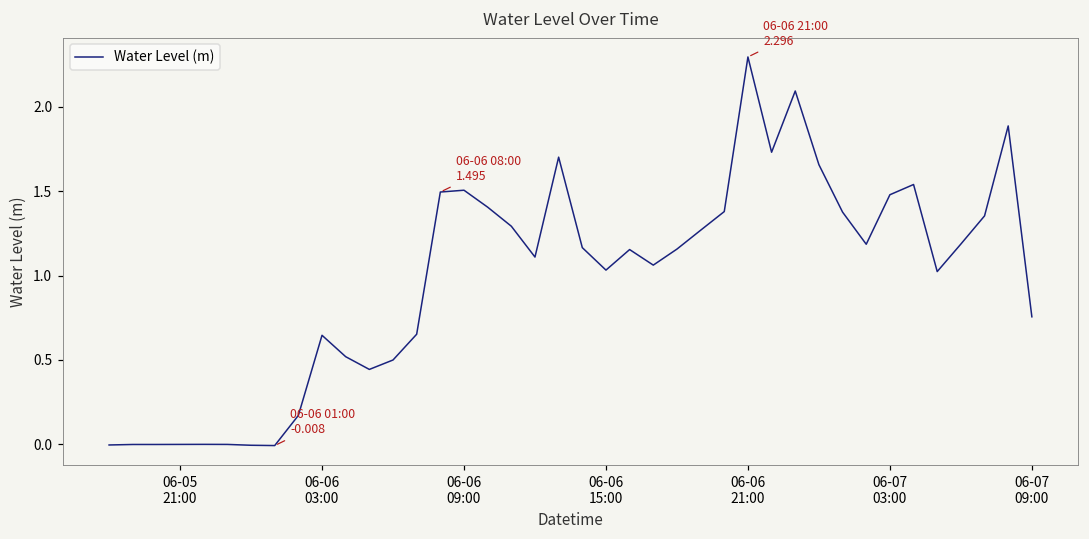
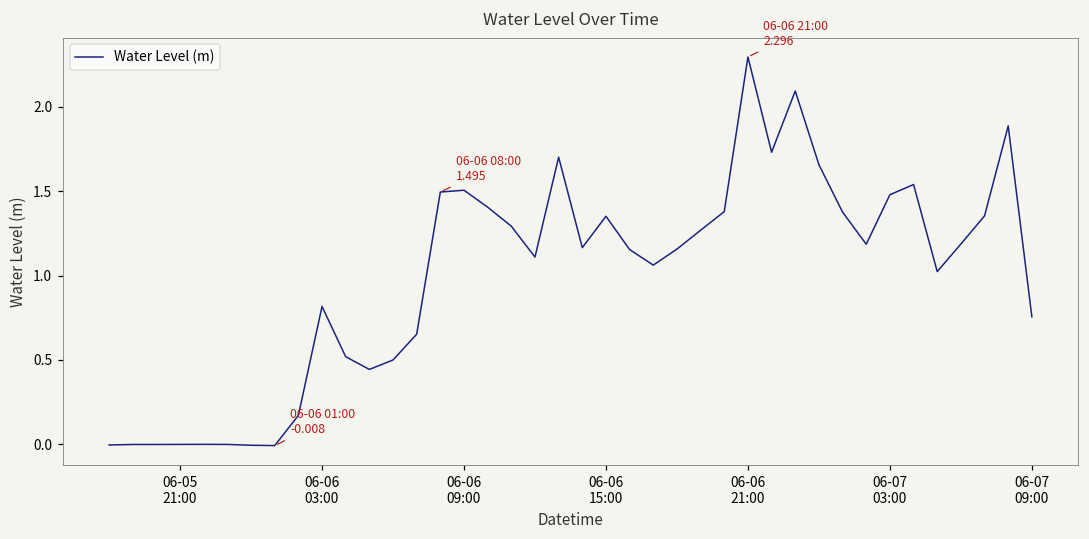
06-06 03:00: 0.65 -> 0.82
06-06 15:00: 1.03 -> 1.35
